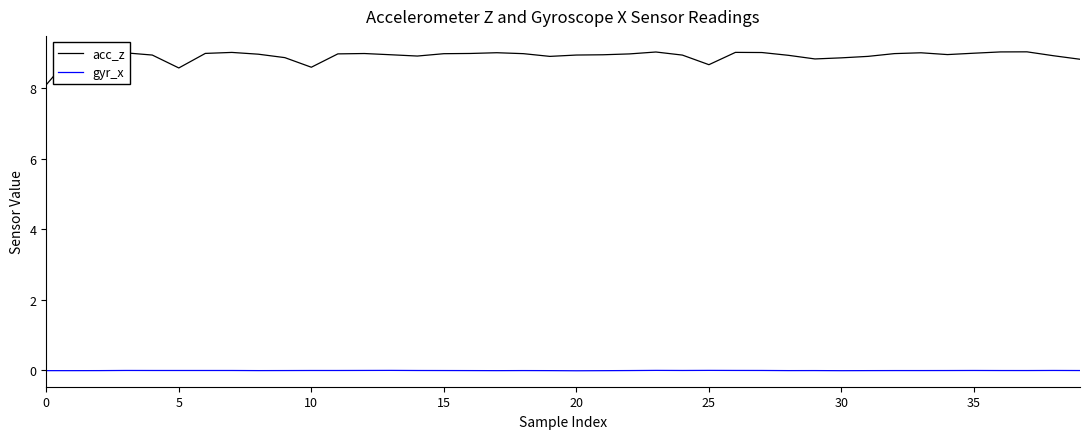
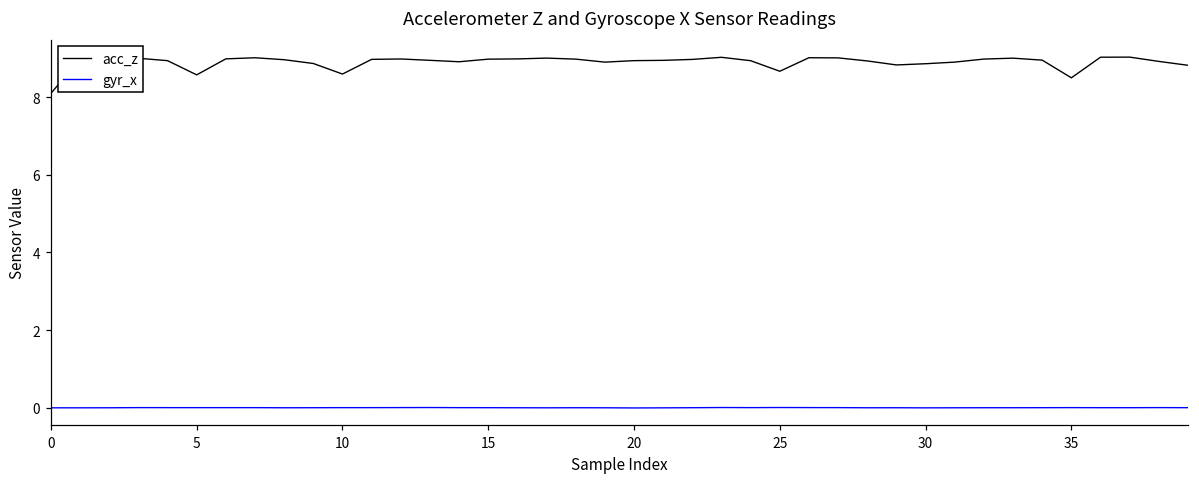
acc_z, 35: 9.0 -> 8.5
